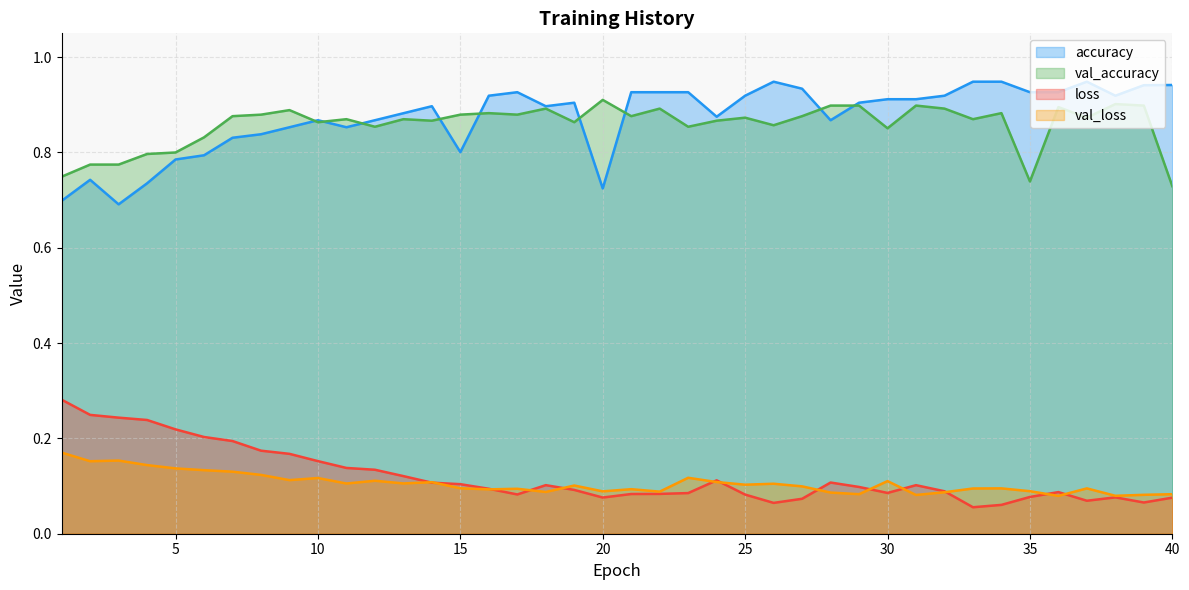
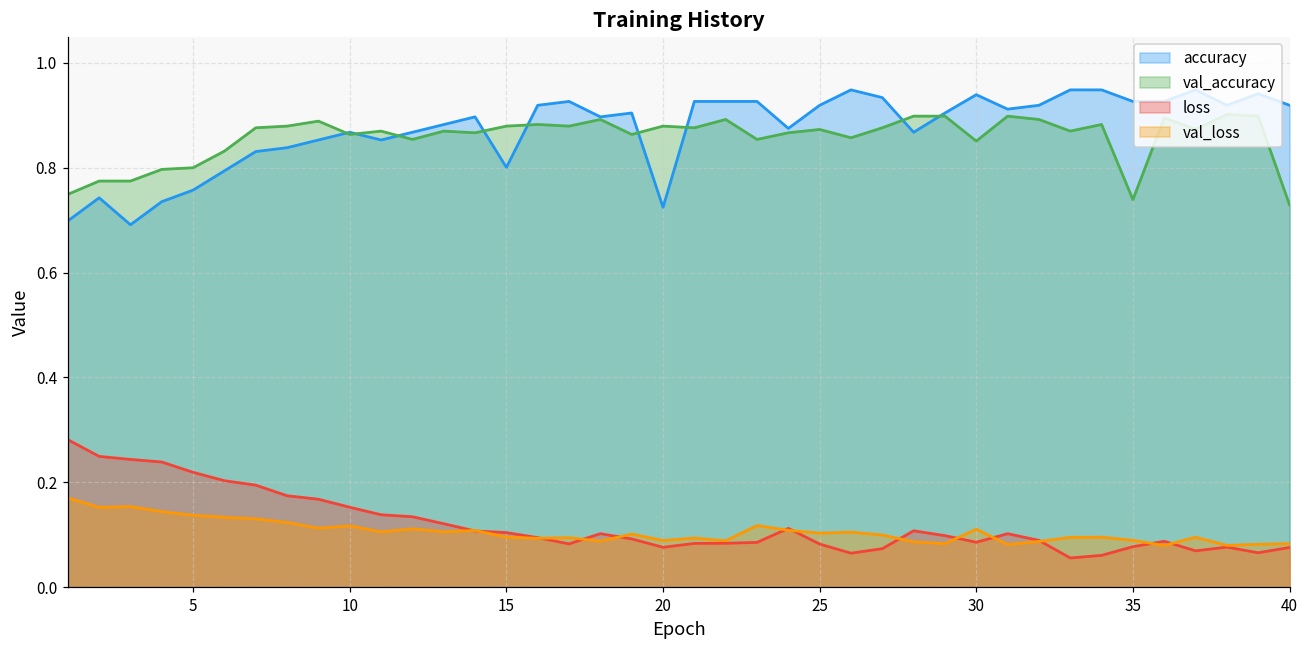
accuracy, 5: 0.79 -> 0.76
val_accuracy, 20: 0.91 -> 0.88
accuracy, 30: 0.91 -> 0.94
accuracy, 40: 0.94 -> 0.92
